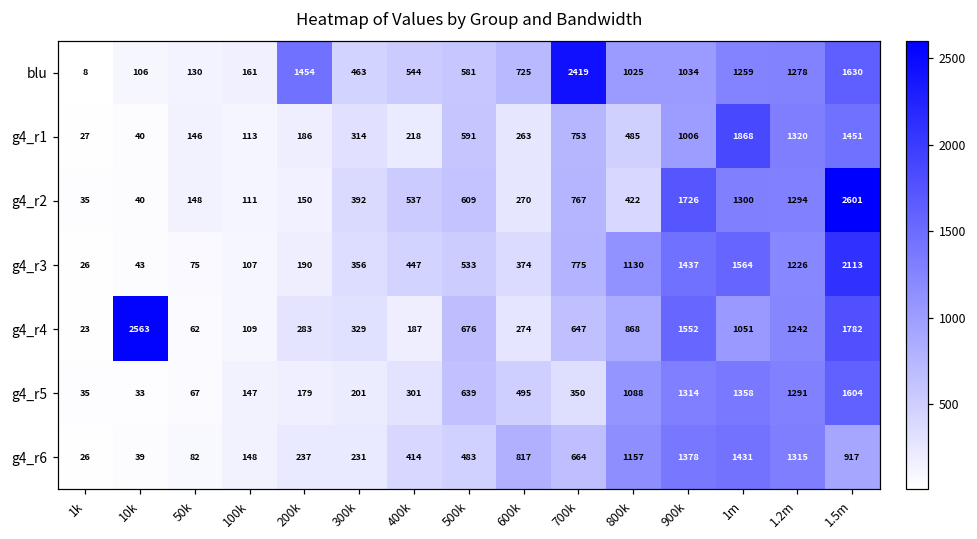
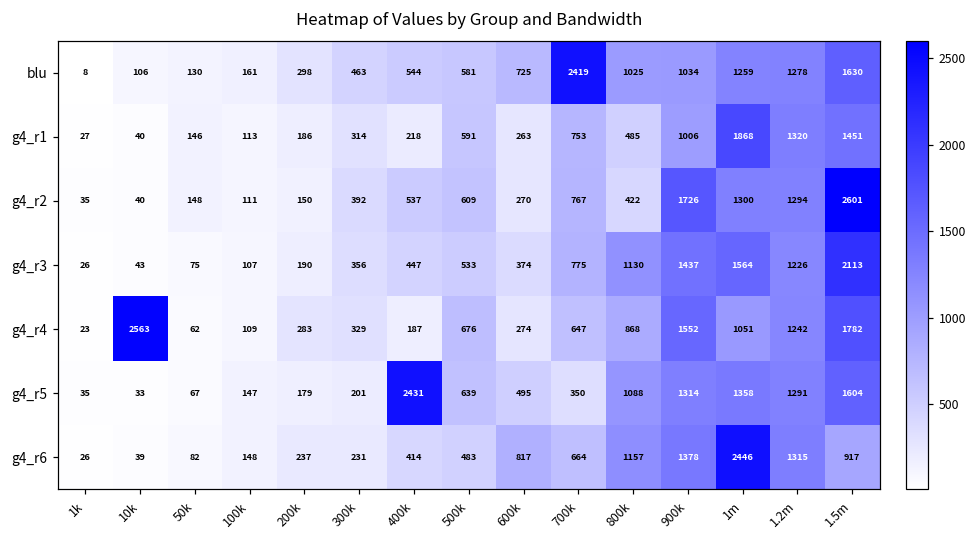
blu, 200k: 1454 -> 298
g4_r5, 400k: 301 -> 2431
g4_r6, 1m: 1431 -> 2446
